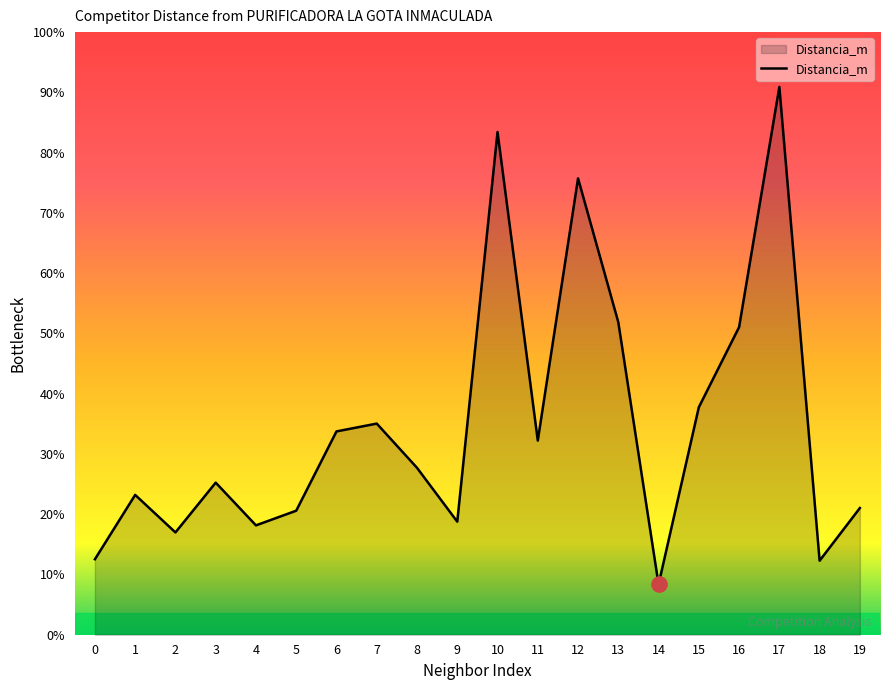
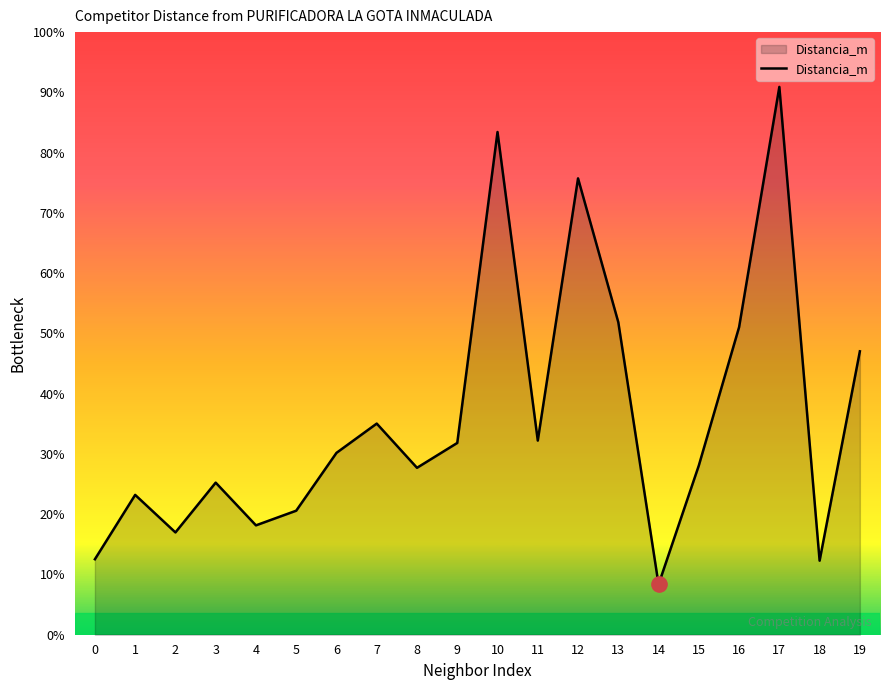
Distancia_m, 6: 34% -> 30%
Distancia_m, 9: 19% -> 32%
Distancia_m, 15: 38% -> 28%
Distancia_m, 19: 21% -> 47%
